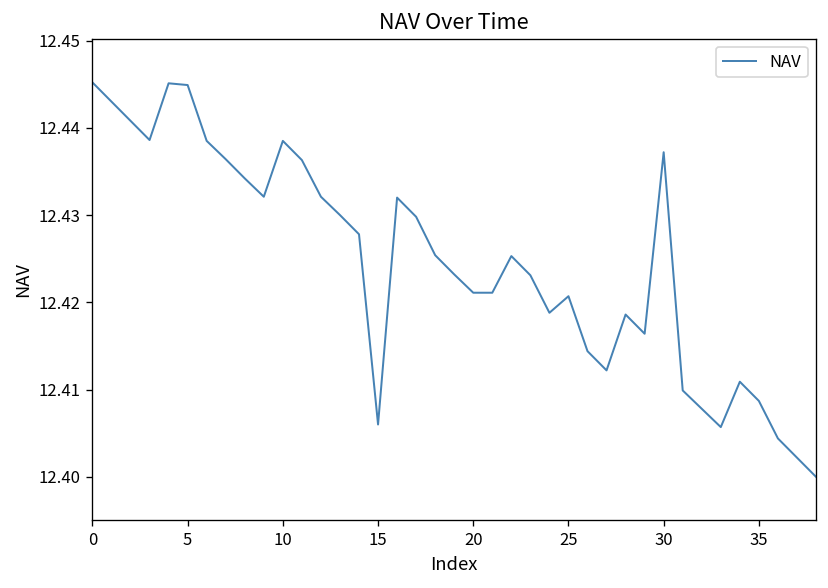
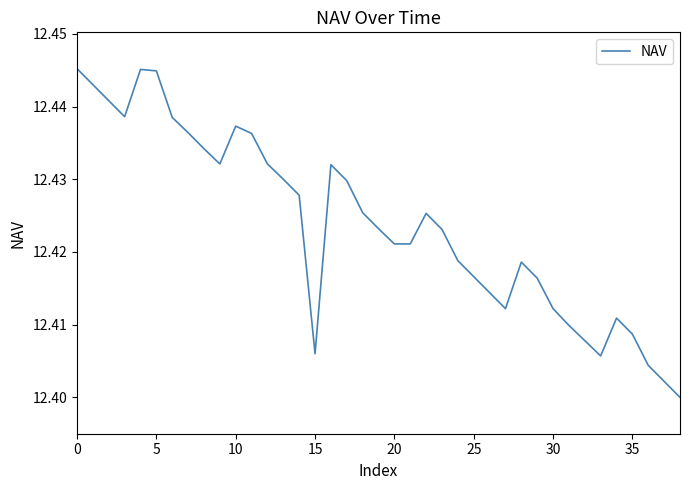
10: 12.439 -> 12.437
25: 12.421 -> 12.417
30: 12.437 -> 12.412
